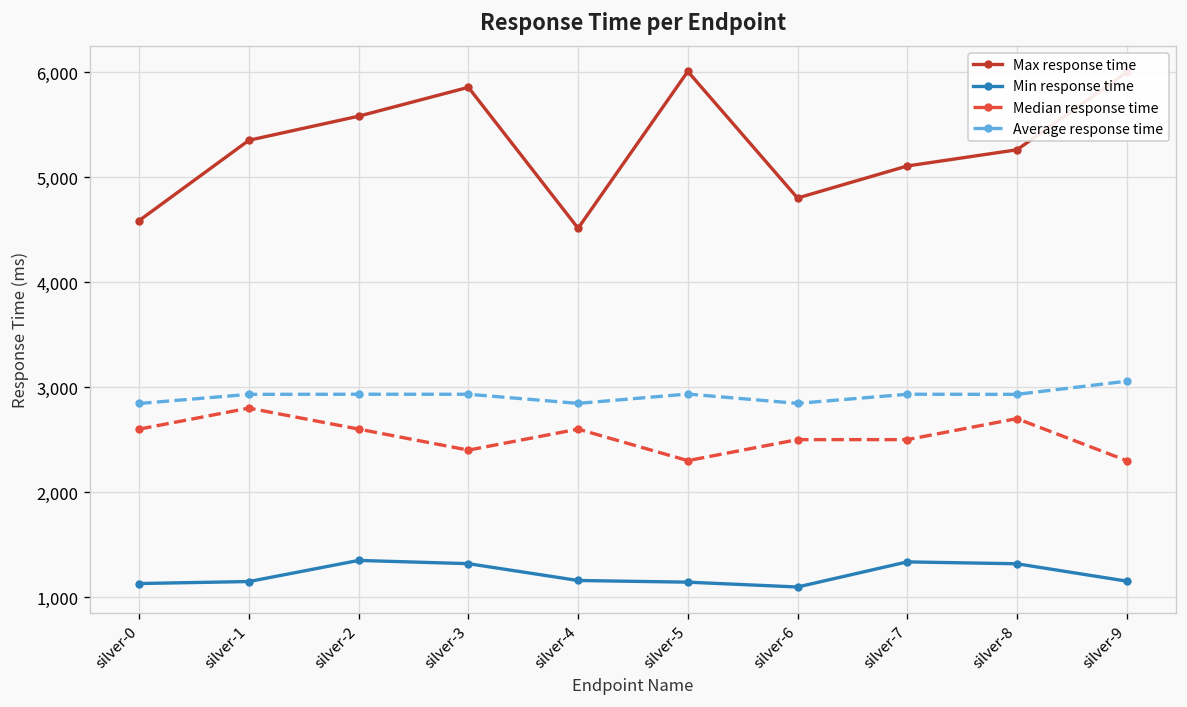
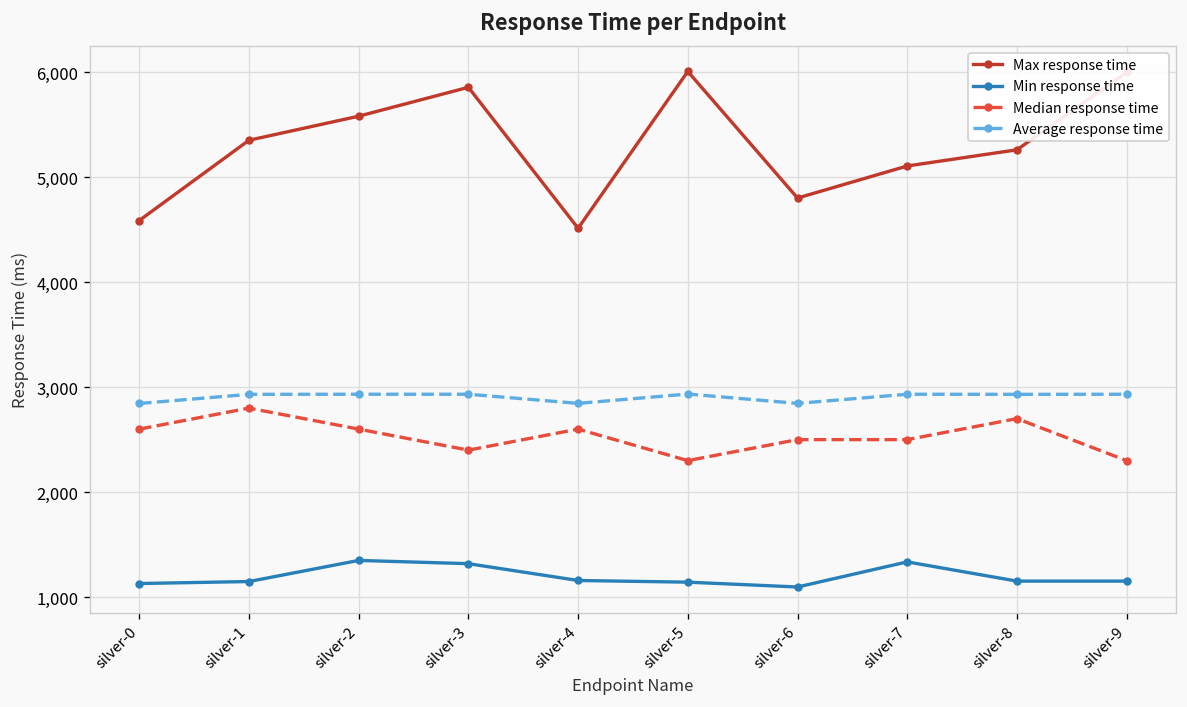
Min response time, silver-8: 1,300 -> 1,200
Average response time, silver-9: 3,100 -> 2,900
